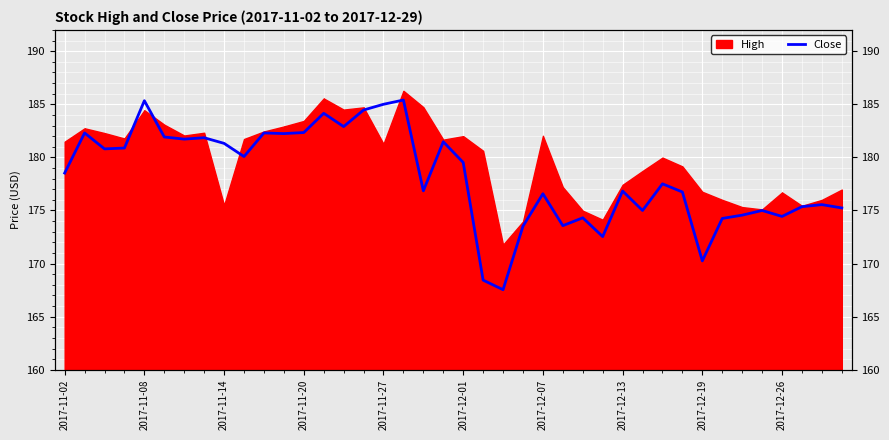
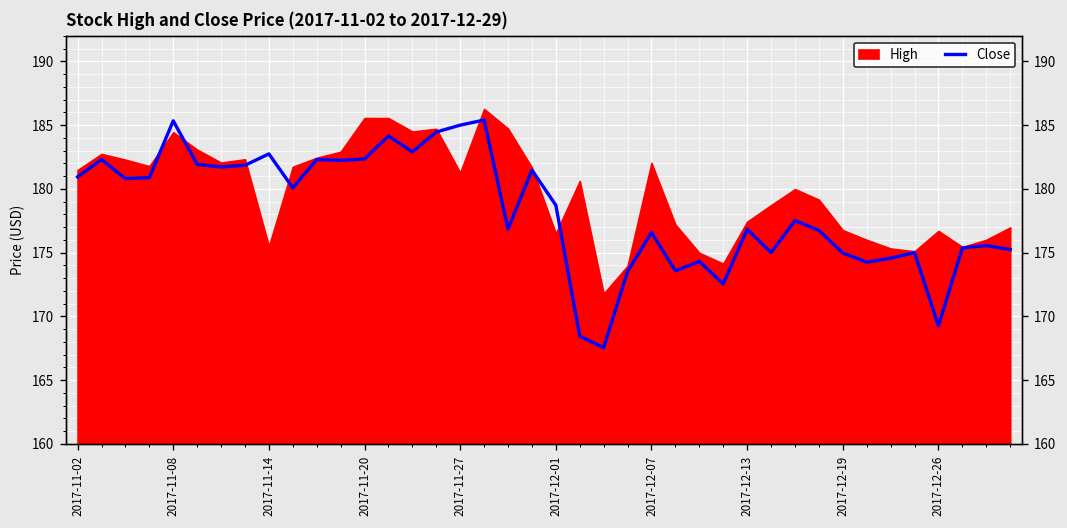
Close, 2017-11-02: 178.5 -> 180.9
Close, 2017-11-14: 181.3 -> 182.7
High, 2017-11-20: 183.4 -> 185.6
Close, 2017-12-01: 179.5 -> 178.7
High, 2017-12-01: 182.0 -> 176.5
Close, 2017-12-19: 170.3 -> 175.0
Close, 2017-12-26: 174.4 -> 169.3
